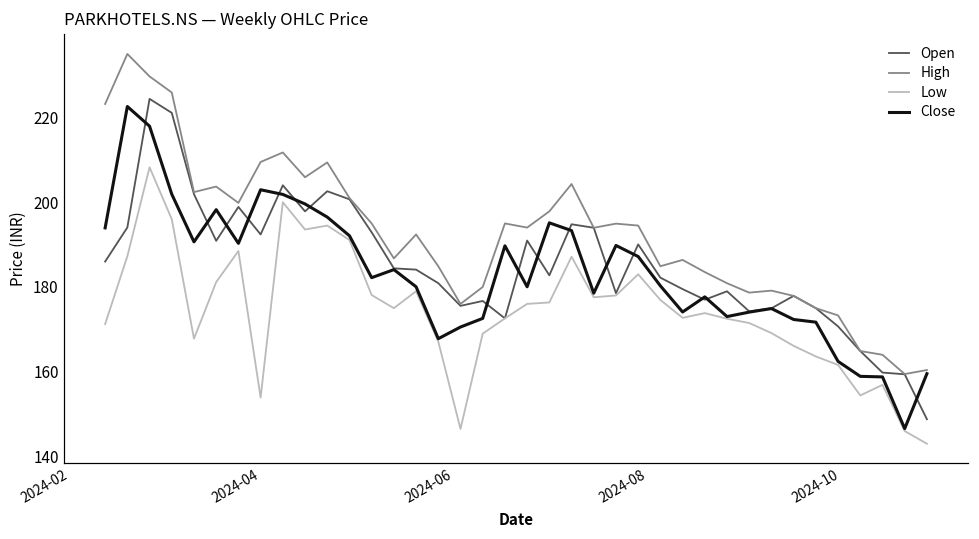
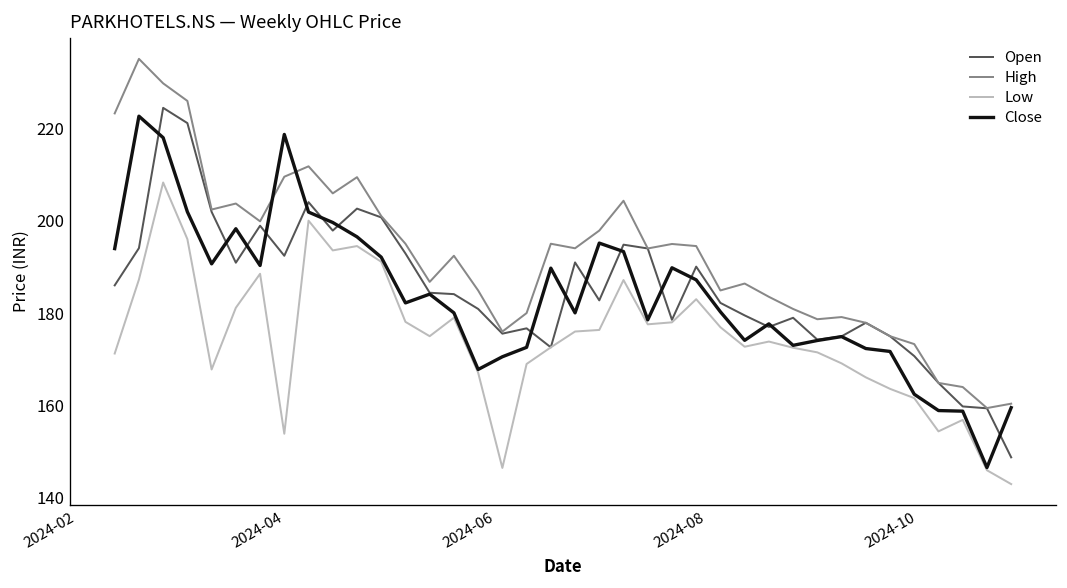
Close, 2024-04: 203 -> 219
